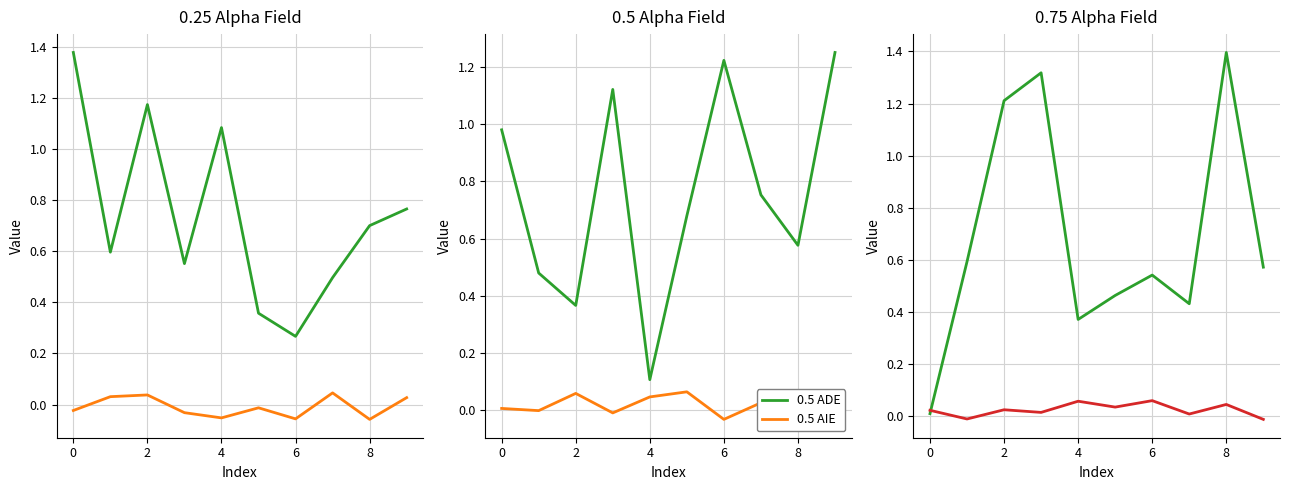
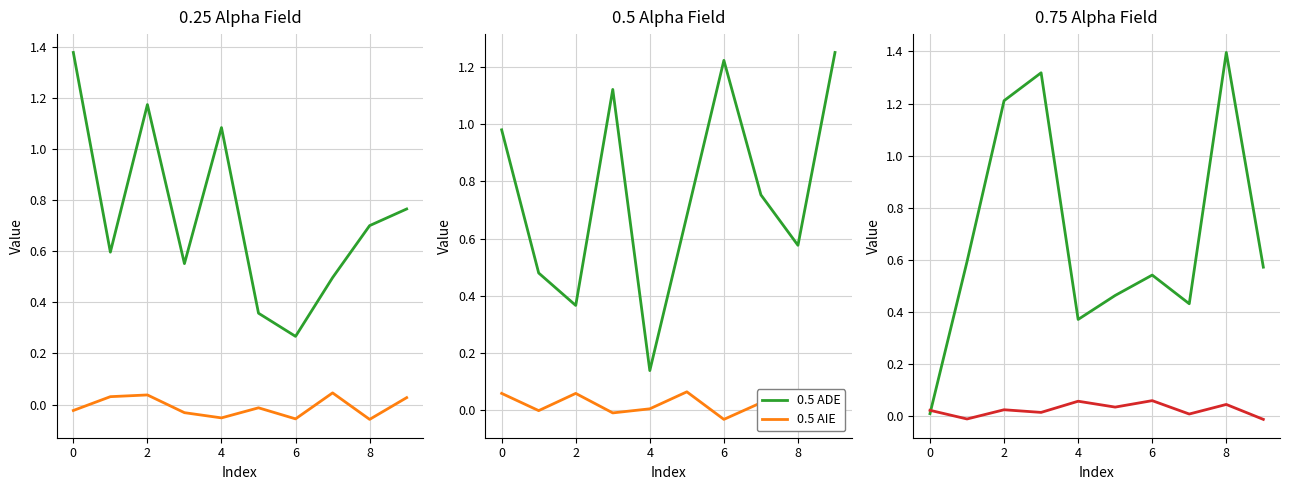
0.5 Alpha Field, 0.5 AIE, 0: 0.00 -> 0.06
0.5 Alpha Field, 0.5 ADE, 4: 0.11 -> 0.14
0.5 Alpha Field, 0.5 AIE, 4: 0.04 -> 0.00
